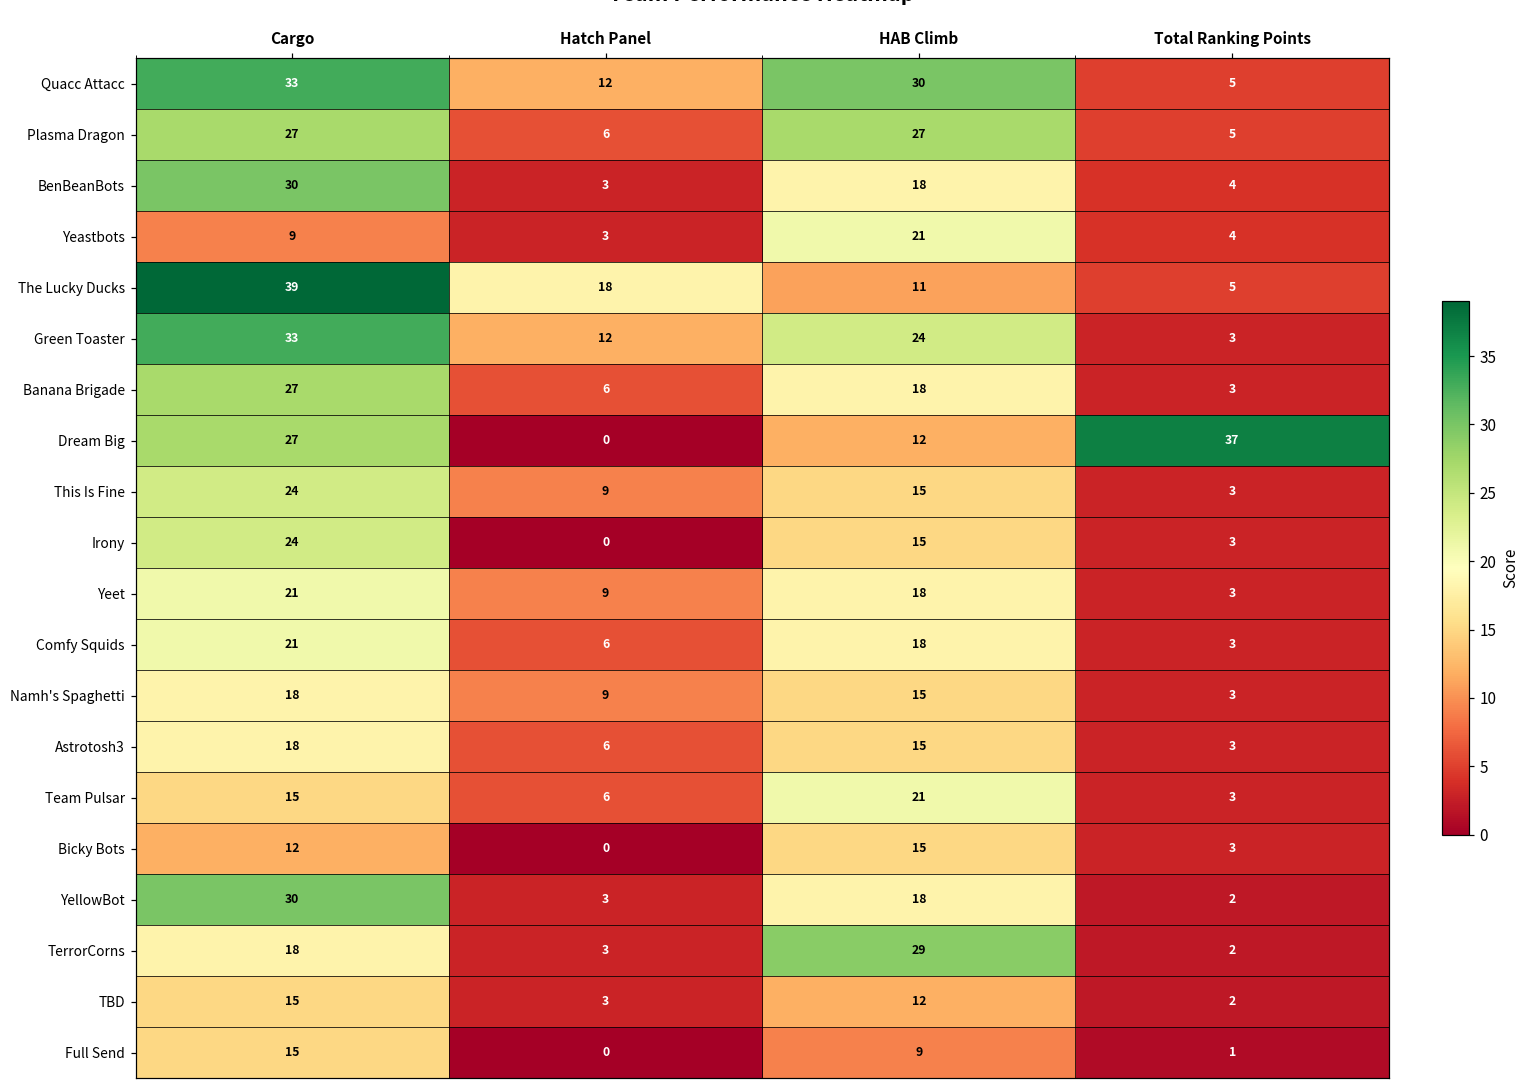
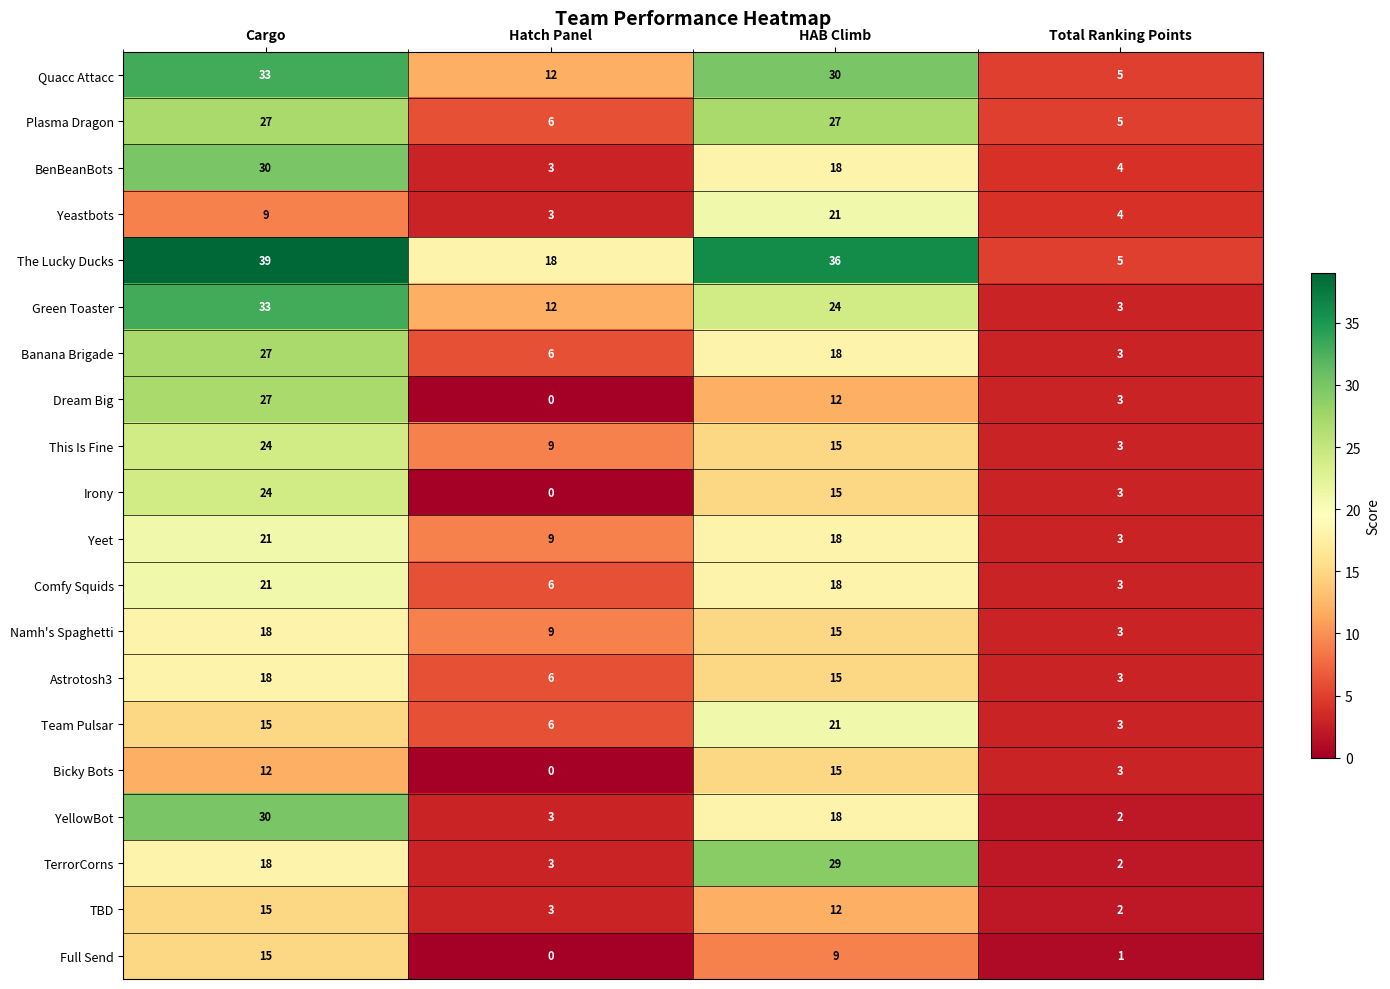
The Lucky Ducks, HAB Climb: 11 -> 36
Dream Big, Total Ranking Points: 37 -> 3
